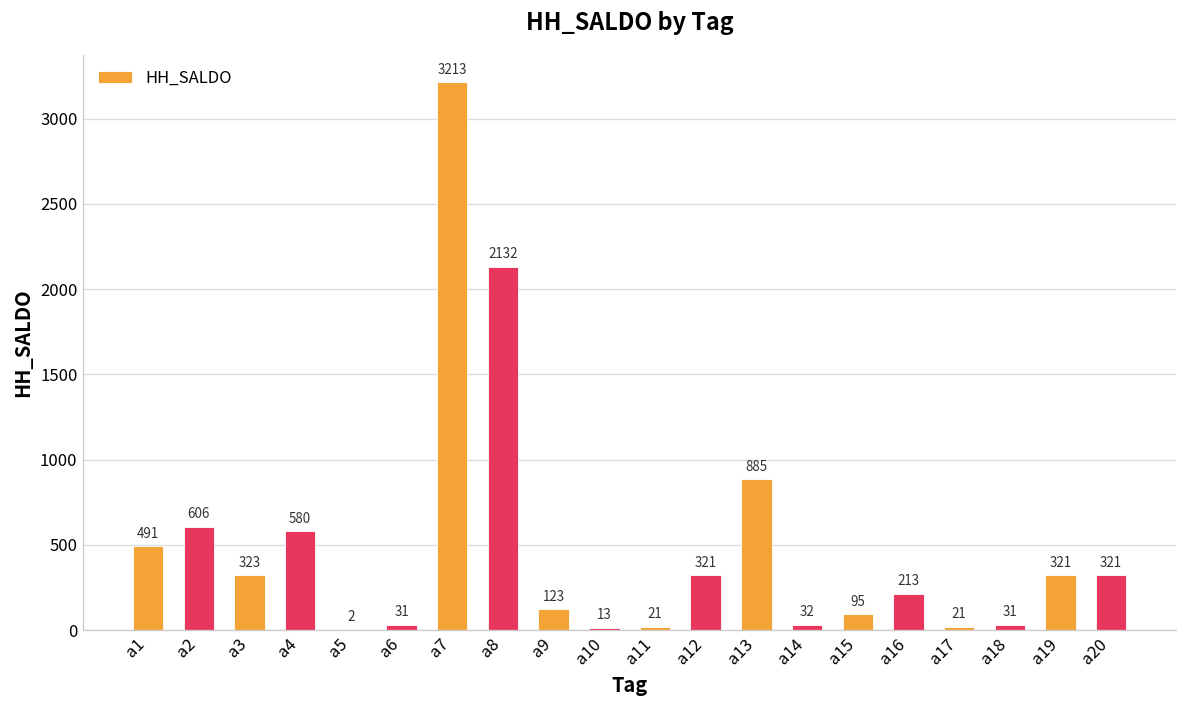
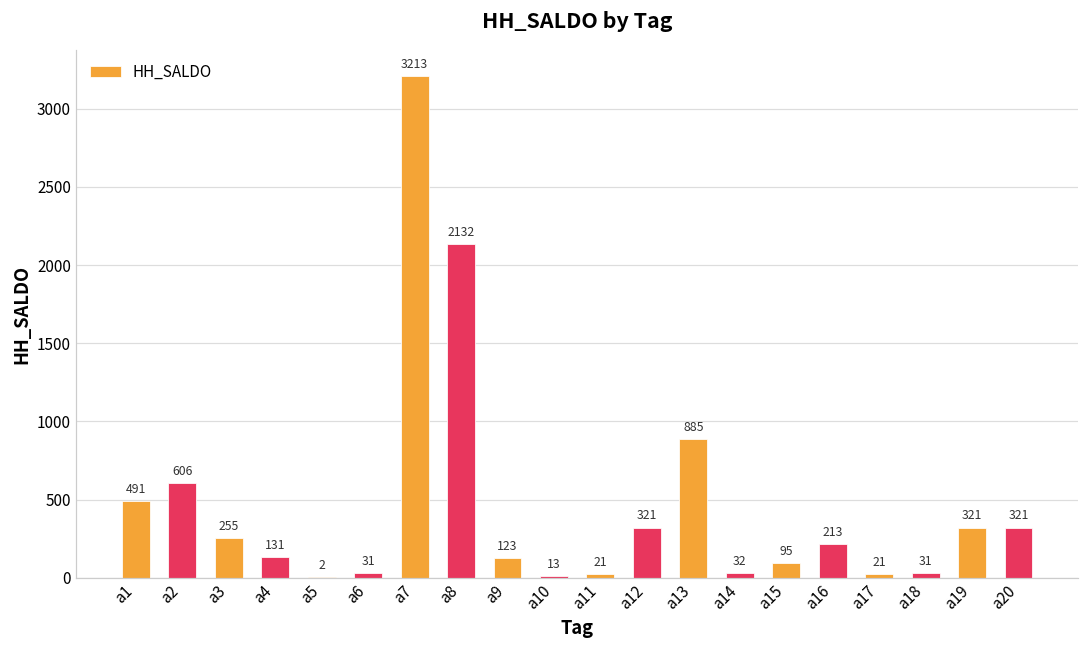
a3: 323 -> 255
a4: 580 -> 131
